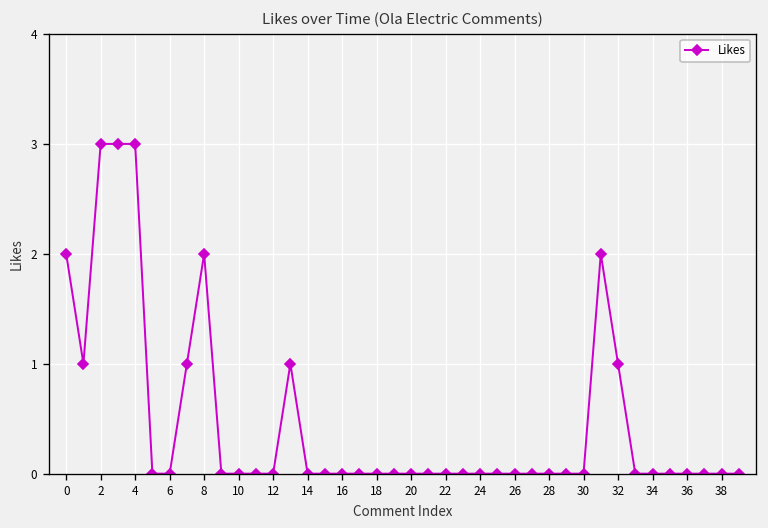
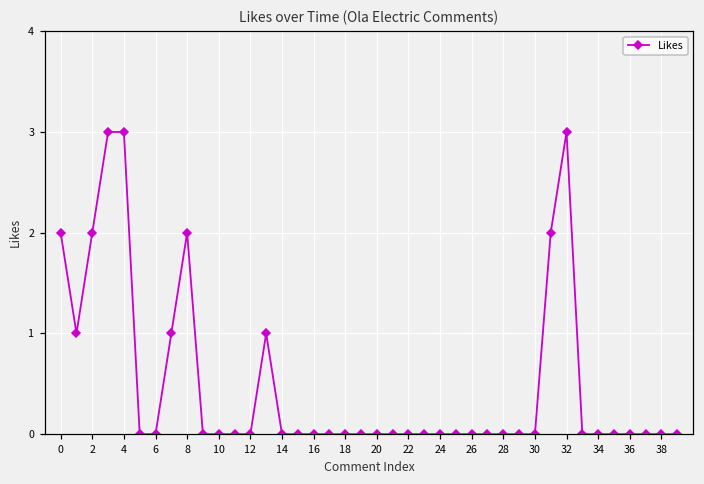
2: 3 -> 2
32: 1 -> 3
